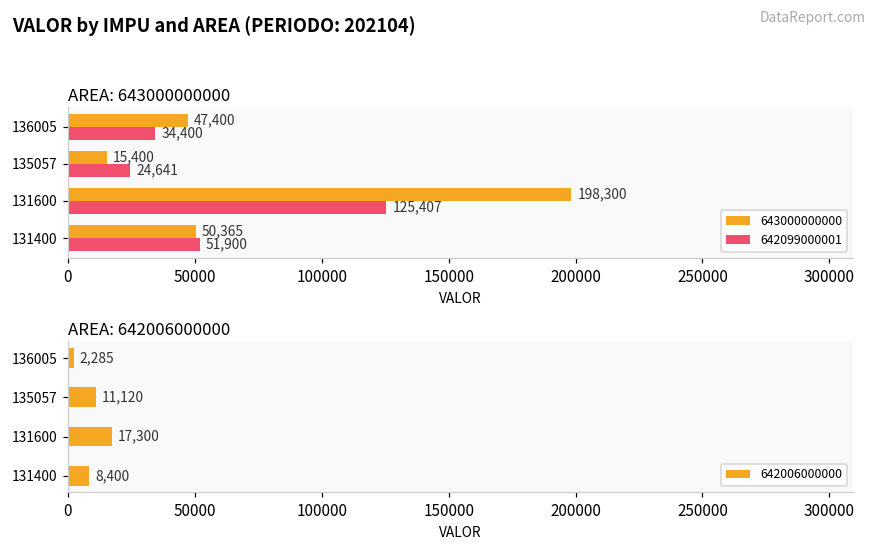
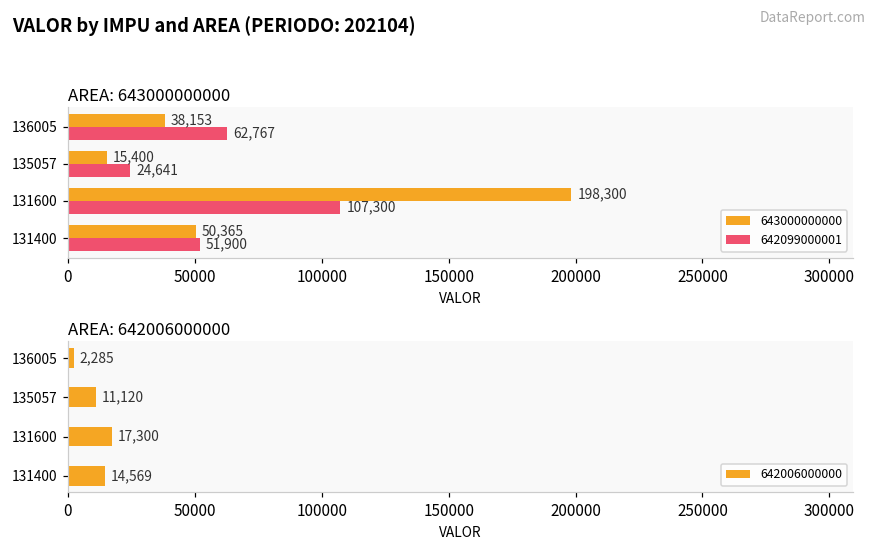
AREA: 643000000000, 643000000000, 136005: 47,400 -> 38,153
AREA: 643000000000, 642099000001, 136005: 34,400 -> 62,767
AREA: 643000000000, 642099000001, 131600: 125,407 -> 107,300
AREA: 642006000000, 131400: 8,400 -> 14,569
